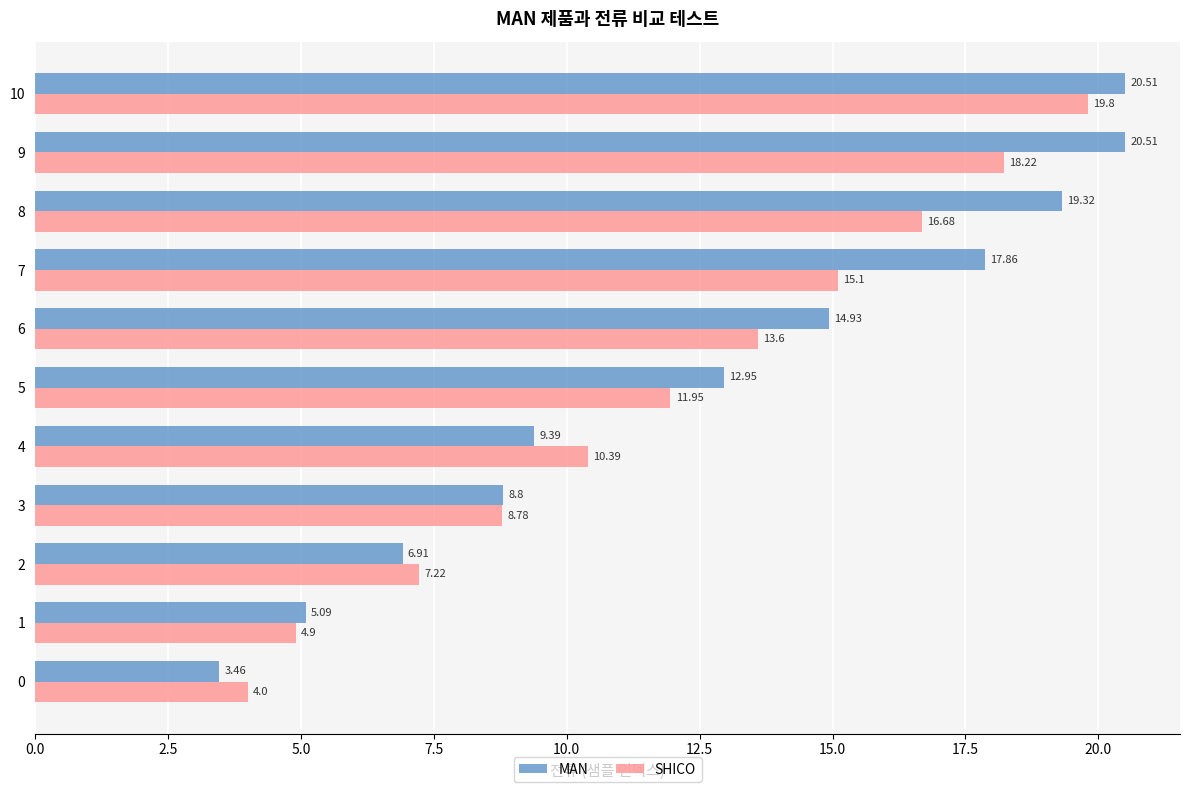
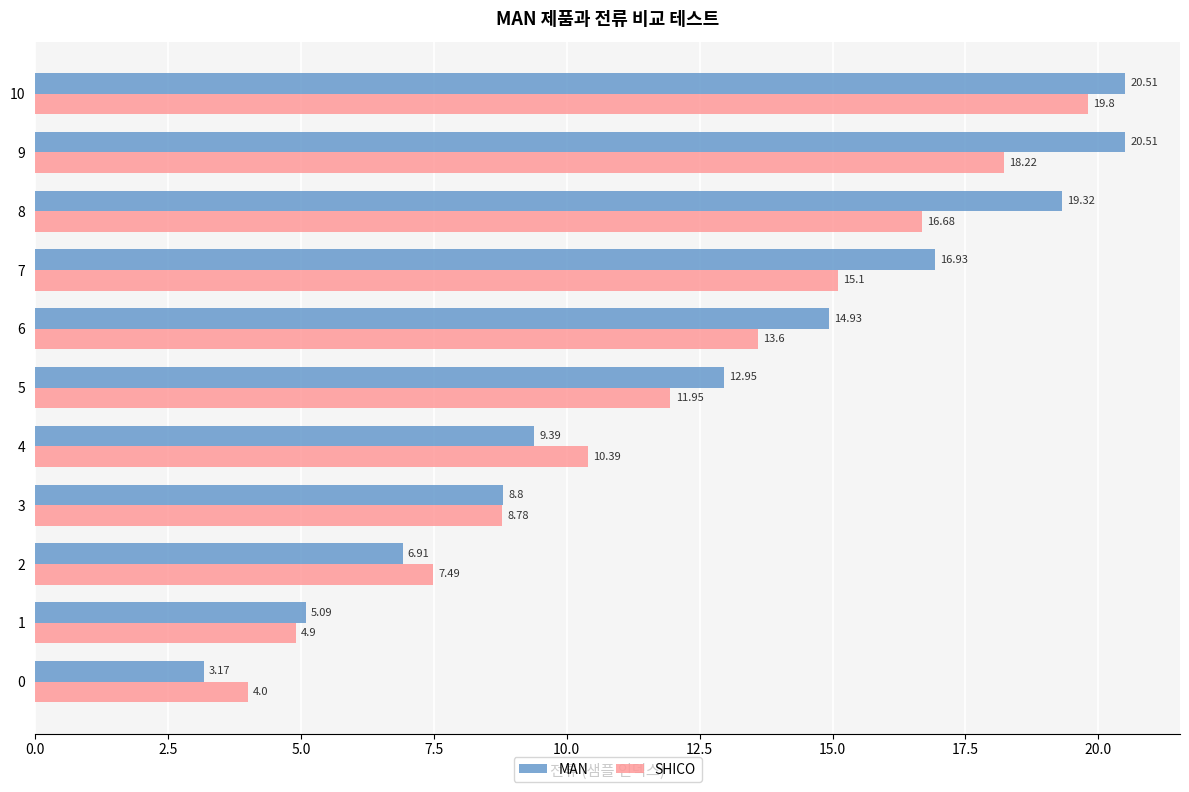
MAN, 7: 17.86 -> 16.93
SHICO, 2: 7.22 -> 7.49
MAN, 0: 3.46 -> 3.17
